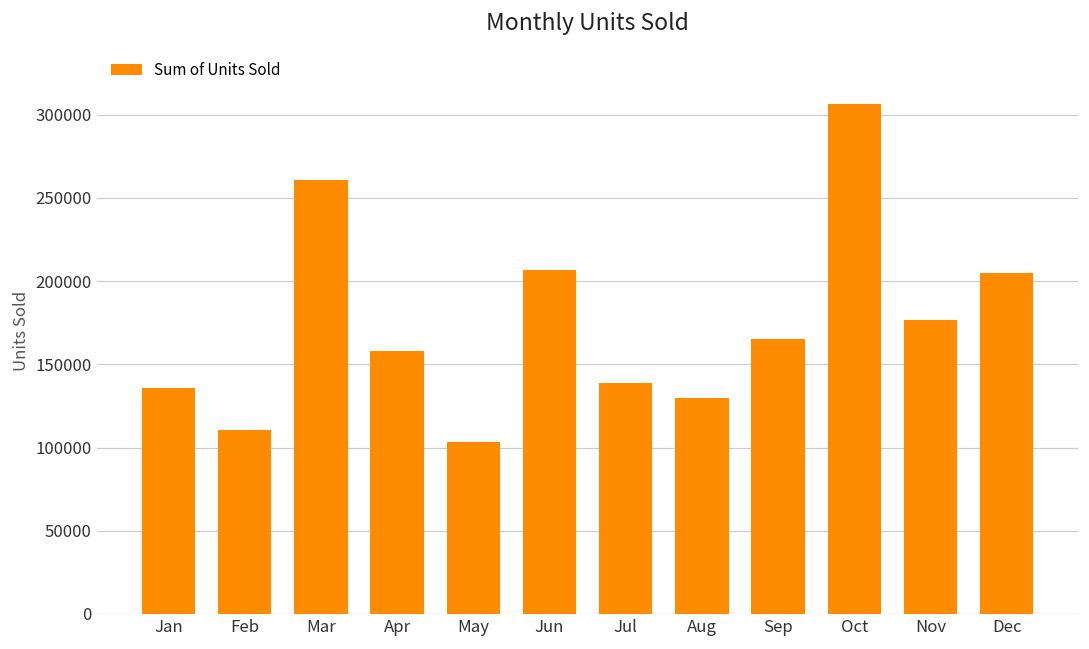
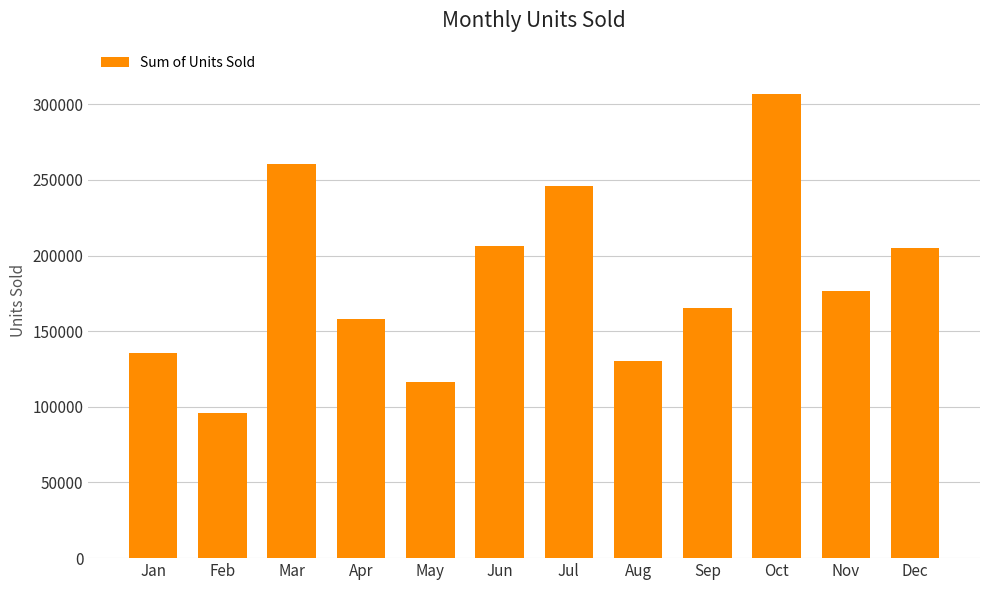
Feb: 110000 -> 96000
May: 104000 -> 116000
Jul: 139000 -> 246000
